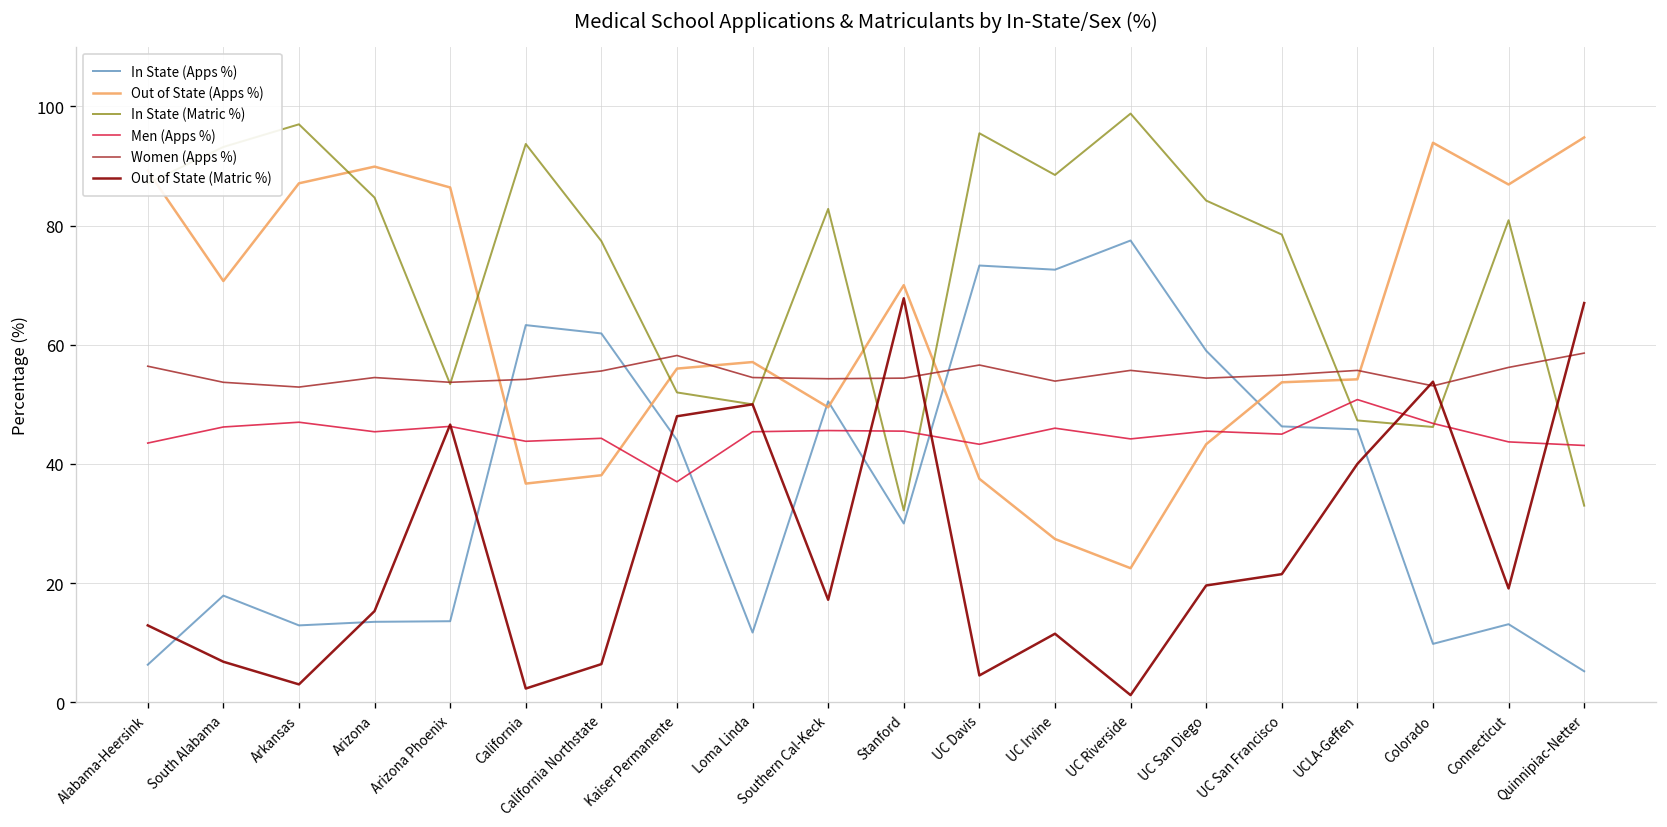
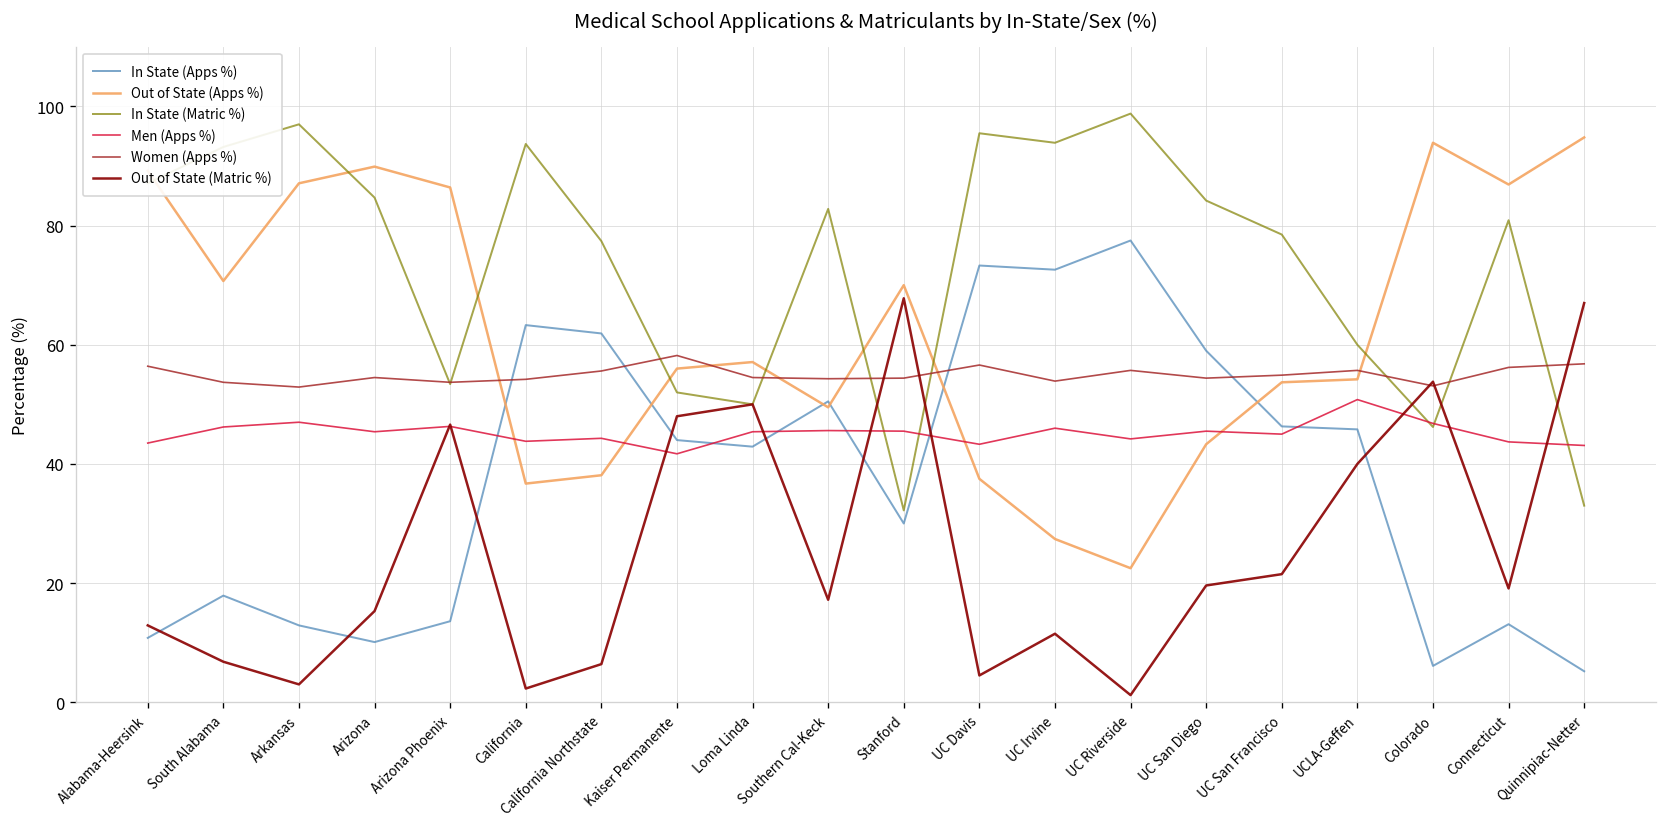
In State (Apps %), Alabama-Heersink: 6 -> 11
In State (Apps %), Arizona: 14 -> 10
Men (Apps %), Kaiser Permanente: 37 -> 42
In State (Apps %), Loma Linda: 12 -> 43
In State (Matric %), UC Irvine: 89 -> 94
In State (Matric %), UCLA-Geffen: 47 -> 60
In State (Apps %), Colorado: 10 -> 6
Women (Apps %), Quinnipiac-Netter: 59 -> 57
